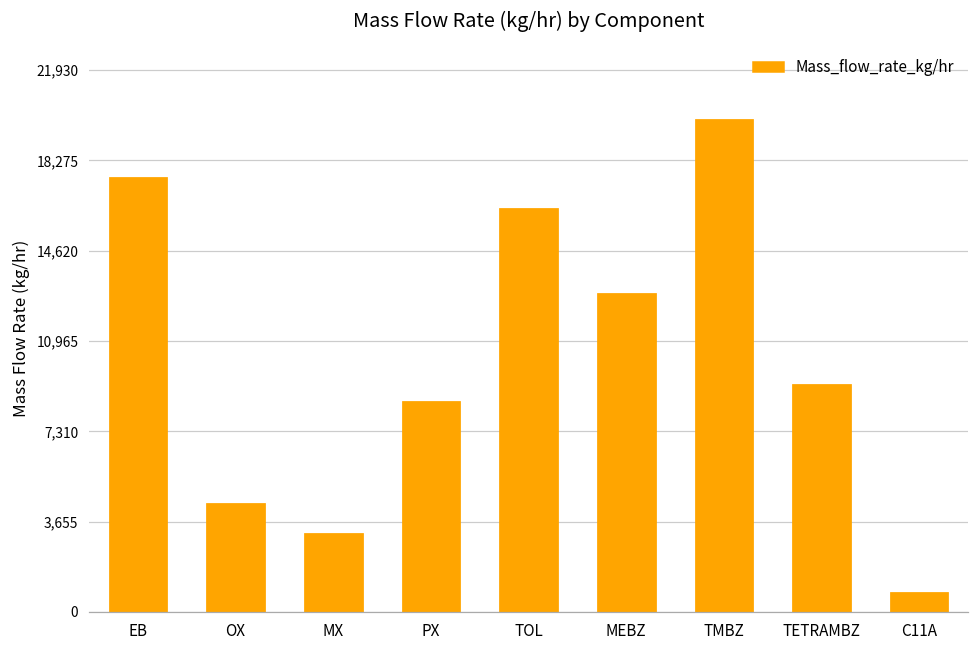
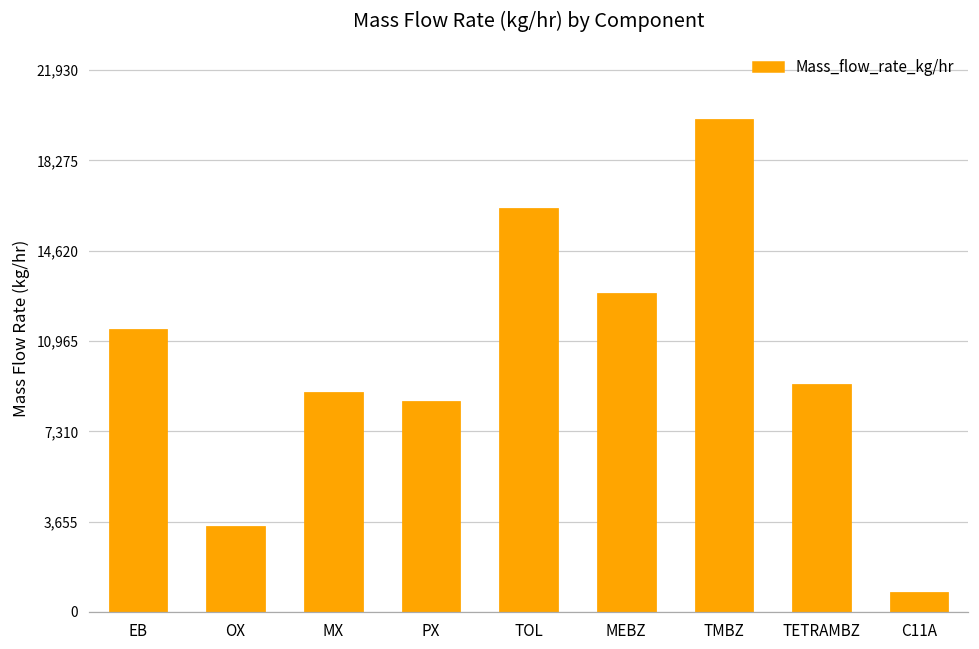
EB: 17,600 -> 11,400
OX: 4,400 -> 3,500
MX: 3,200 -> 8,900
